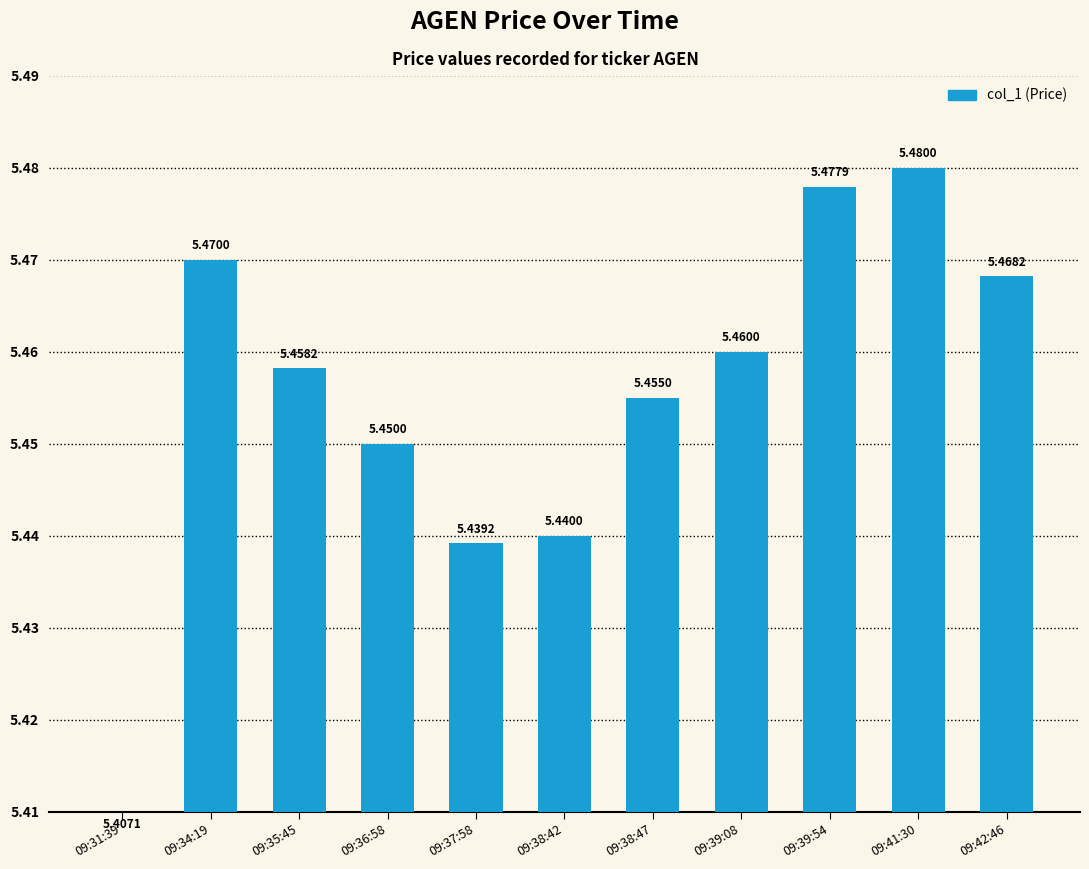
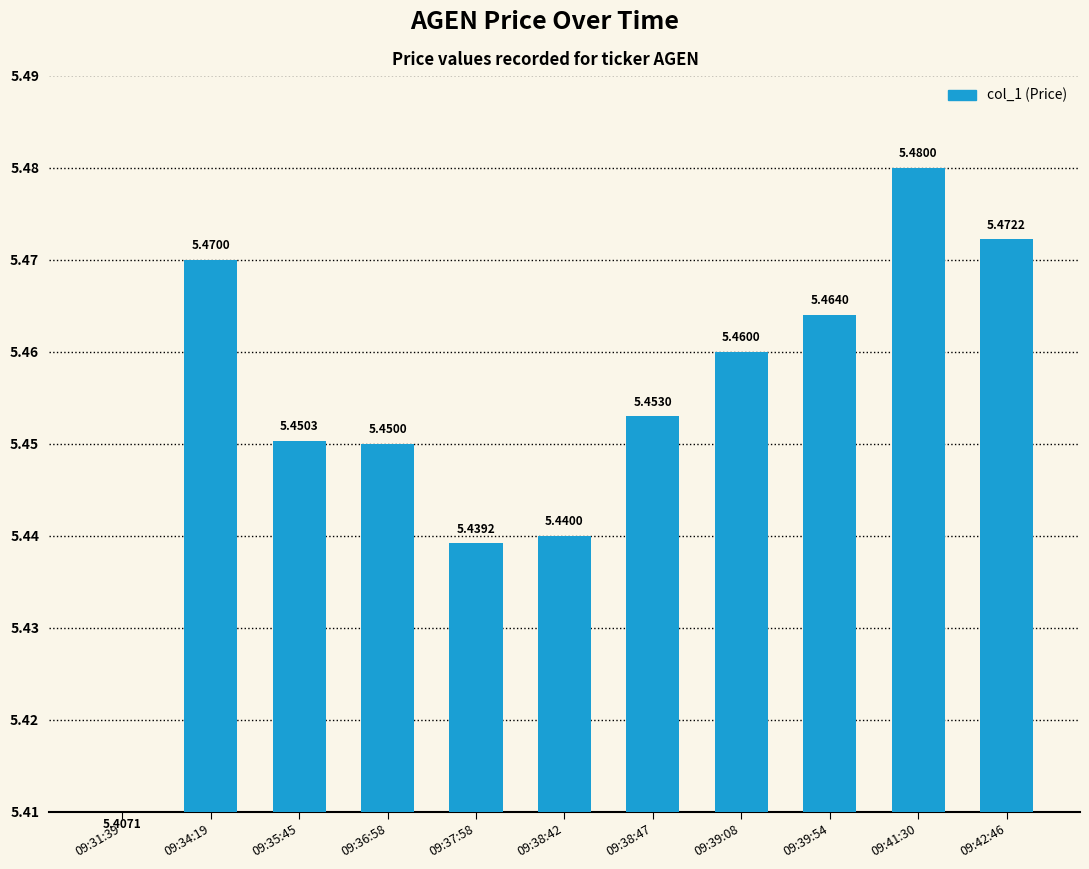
09:35:45: 5.4582 -> 5.4503
09:38:47: 5.4550 -> 5.4530
09:39:54: 5.4779 -> 5.4640
09:42:46: 5.4682 -> 5.4722
